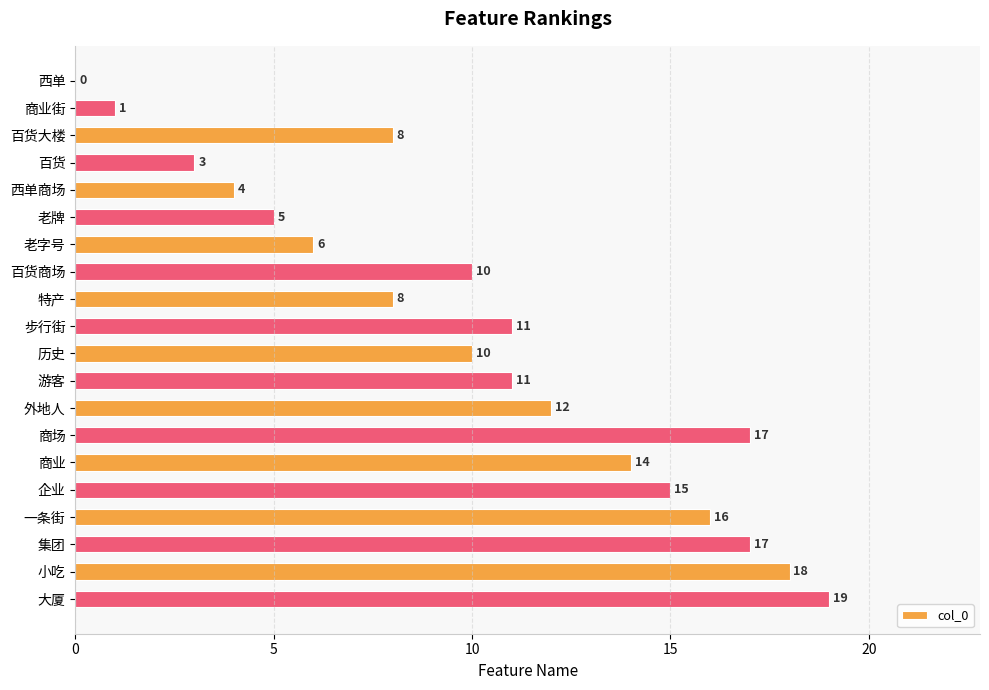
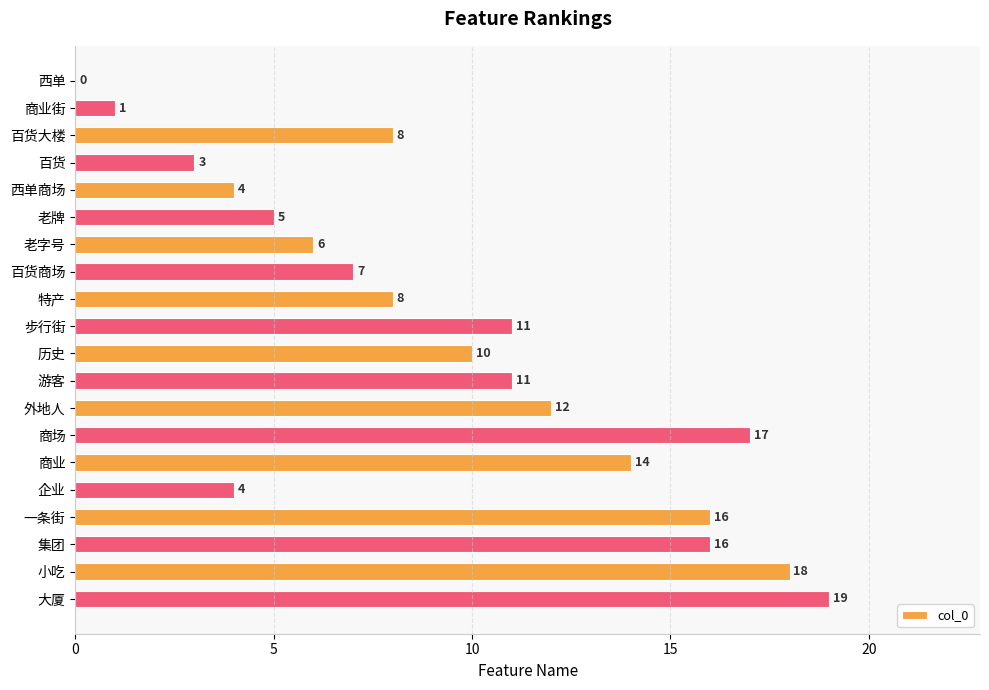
百货商场: 10 -> 7
企业: 15 -> 4
集团: 17 -> 16
